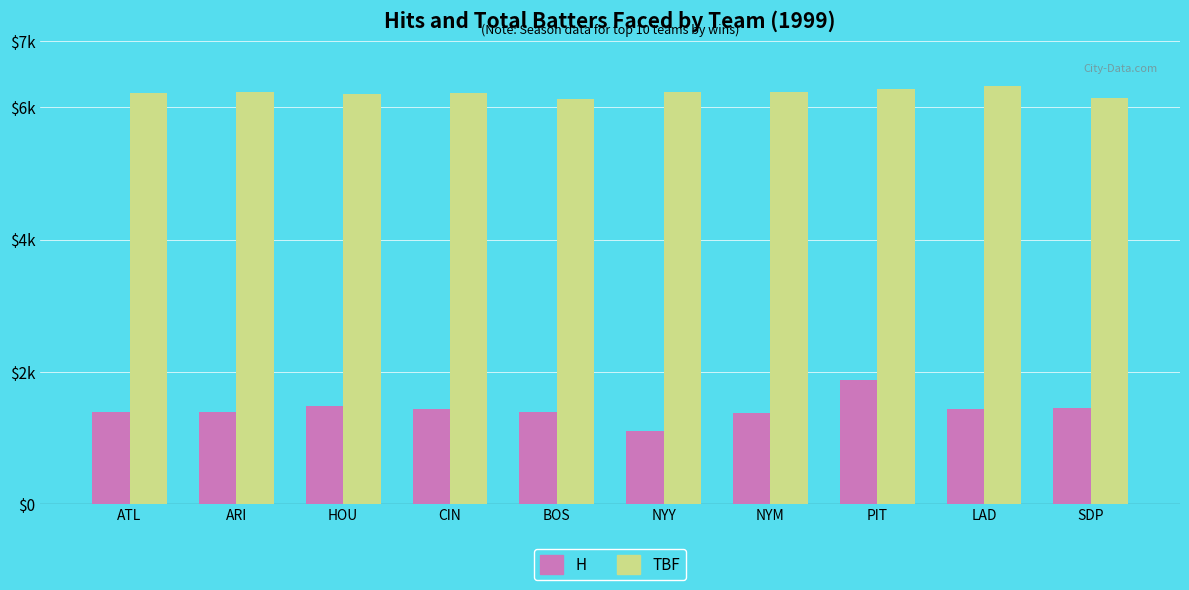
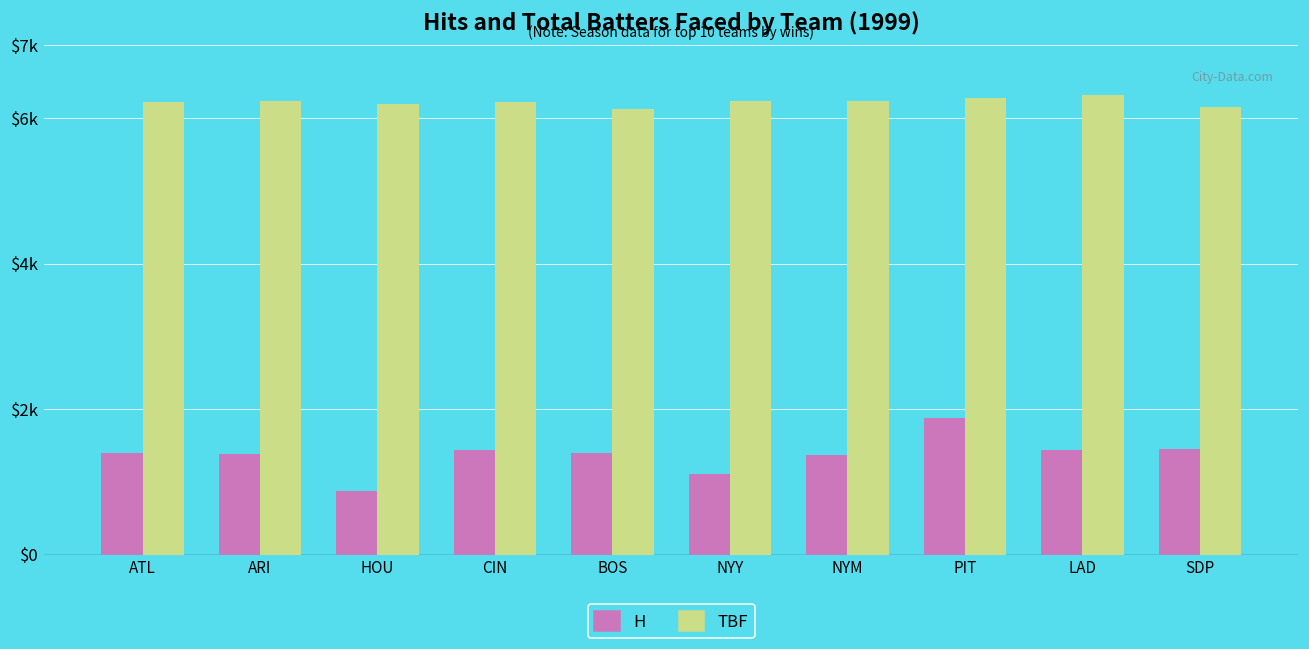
H, HOU: $1500 -> $900
